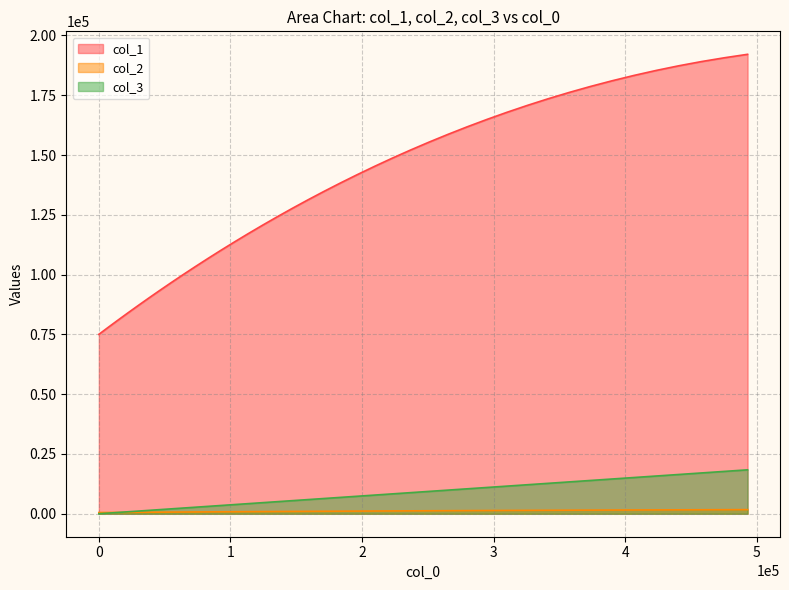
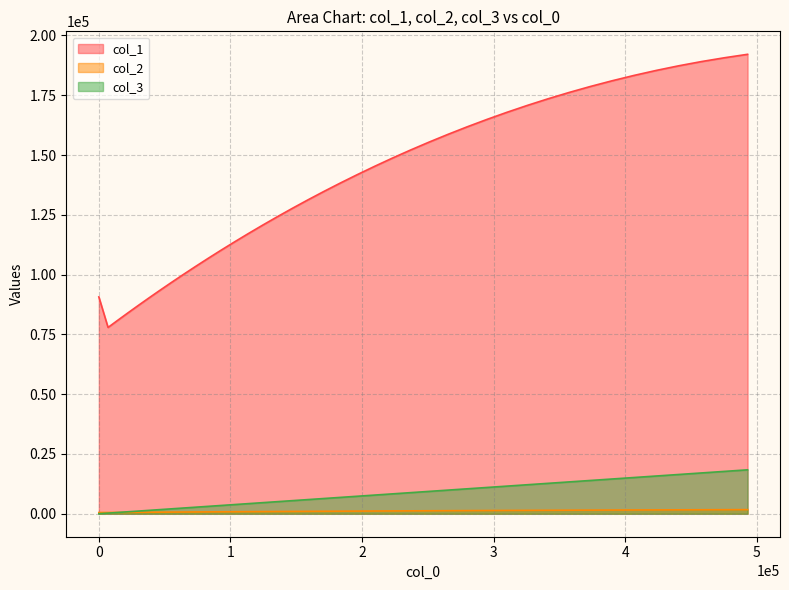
col_1, 0: 75000 -> 91000
